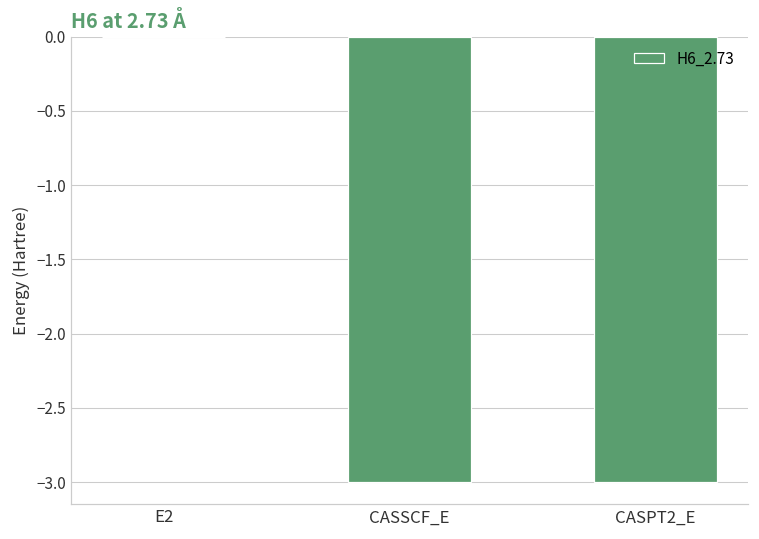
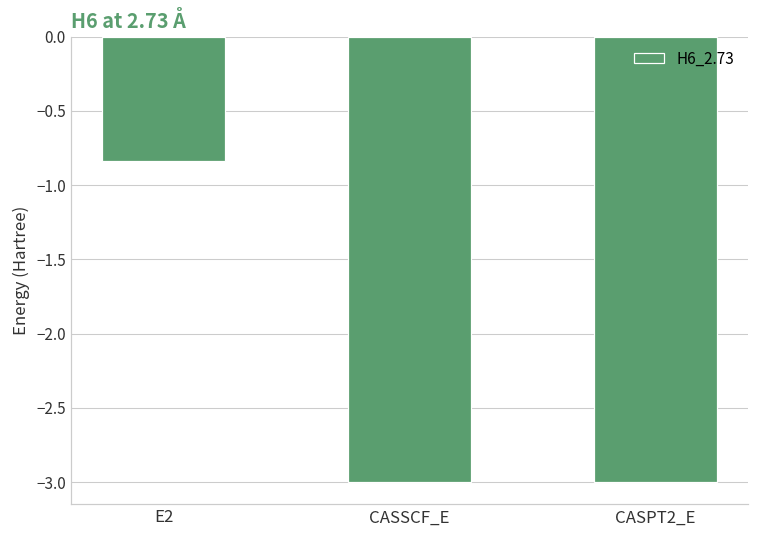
E2: 0.00 -> -0.83
